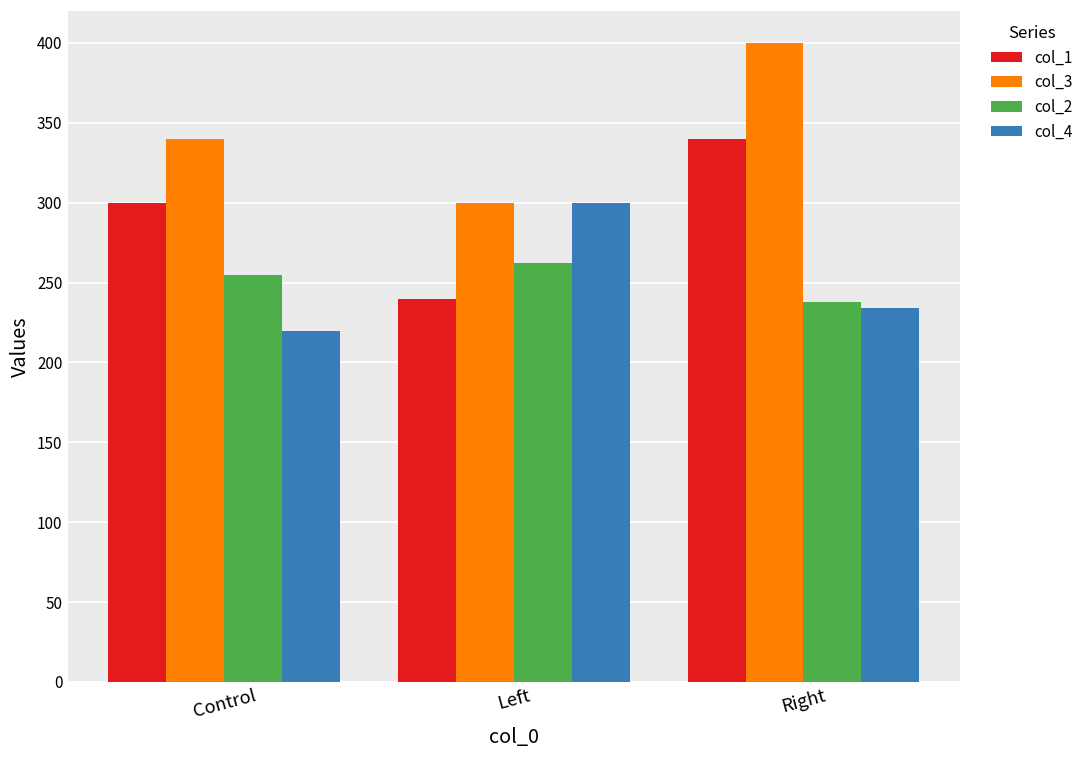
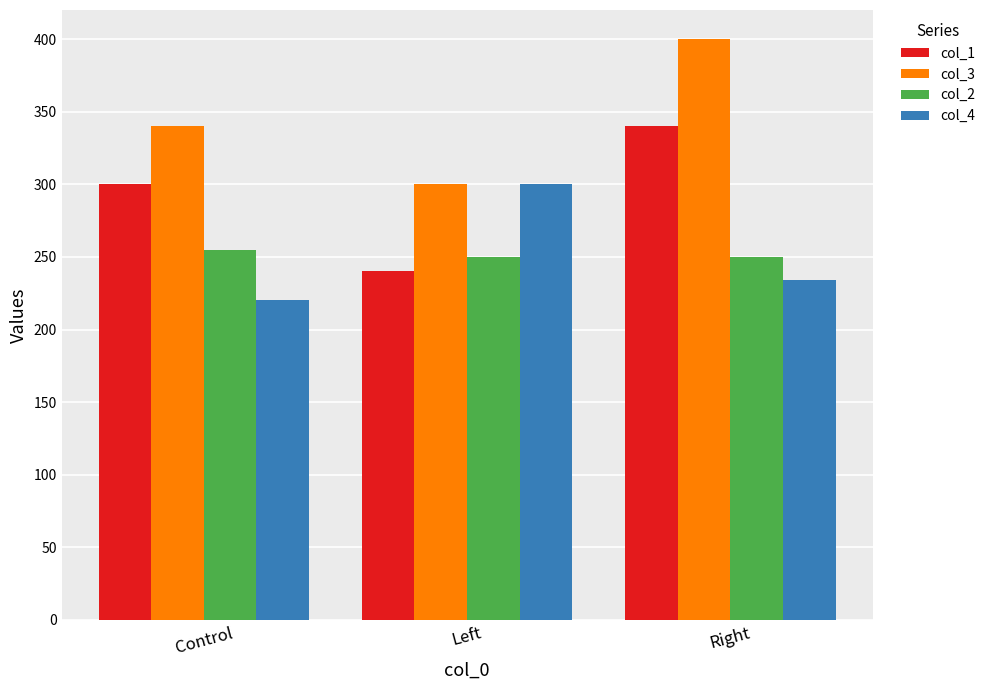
col_2, Left: 262 -> 250
col_2, Right: 238 -> 250
